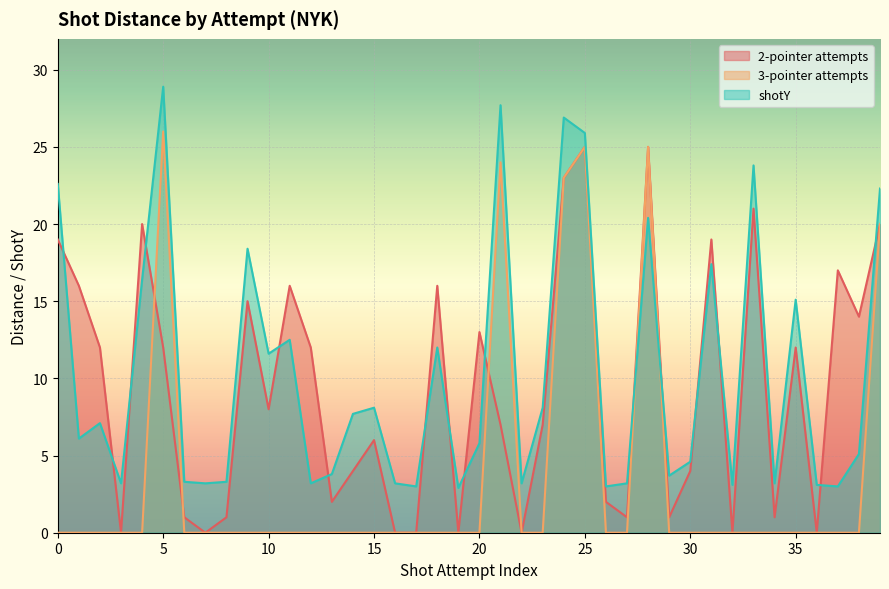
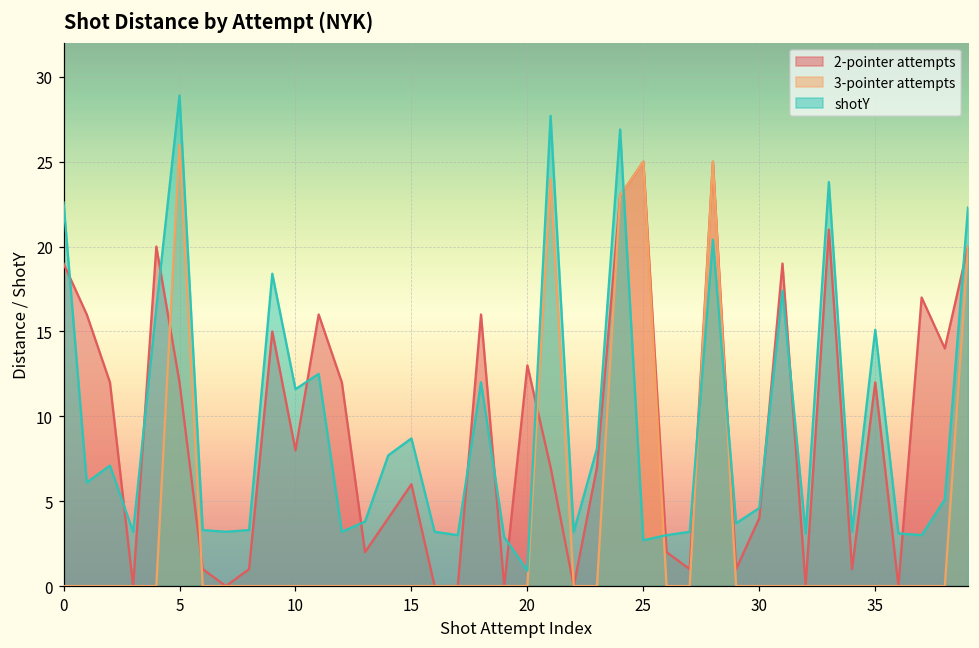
shotY, 15: 8.1 -> 8.7
shotY, 20: 5.8 -> 0.9
shotY, 25: 25.9 -> 2.7
